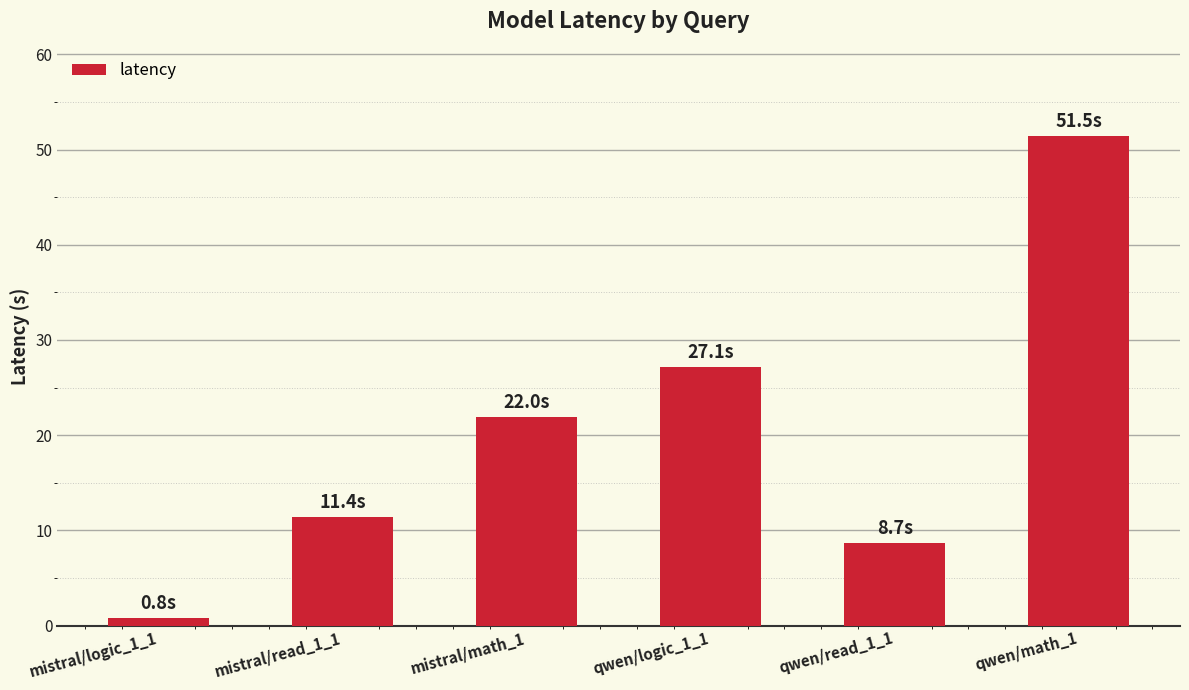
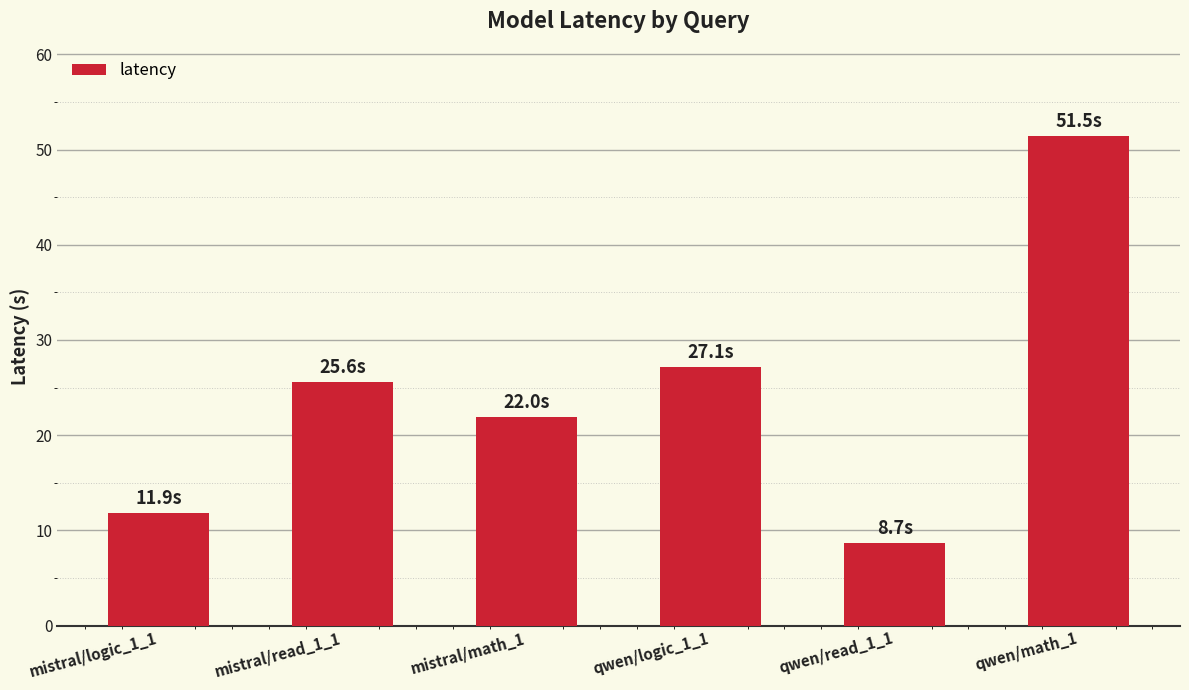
mistral/logic_1_1: 0.8s -> 11.9s
mistral/read_1_1: 11.4s -> 25.6s
